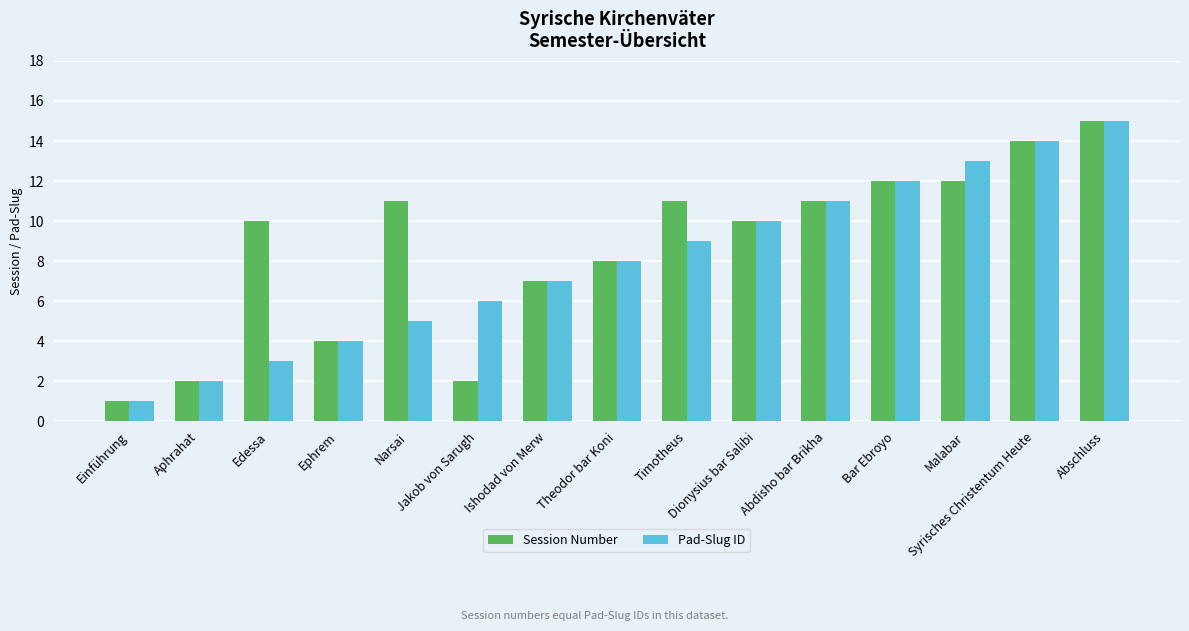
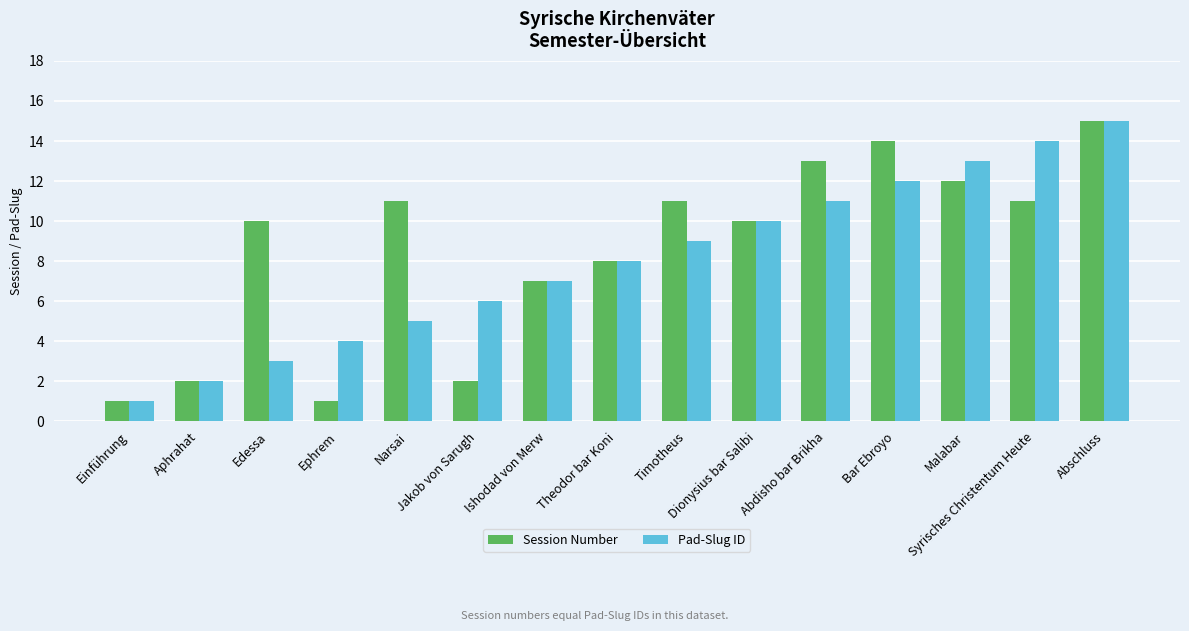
Session Number, Ephrem: 4 -> 1
Session Number, Abdisho bar Brikha: 11 -> 13
Session Number, Bar Ebroyo: 12 -> 14
Session Number, Syrisches Christentum Heute: 14 -> 11
